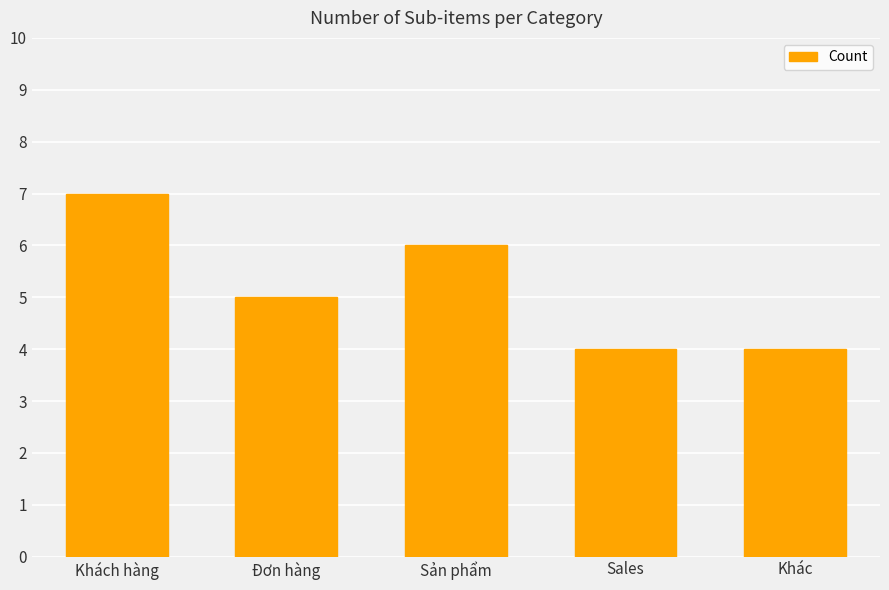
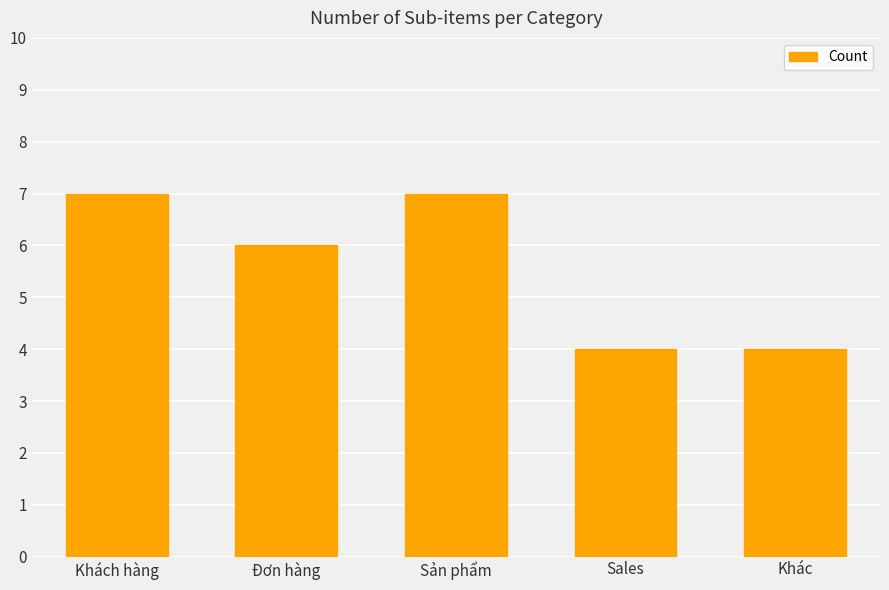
Đơn hàng: 5 -> 6
Sản phẩm: 6 -> 7
